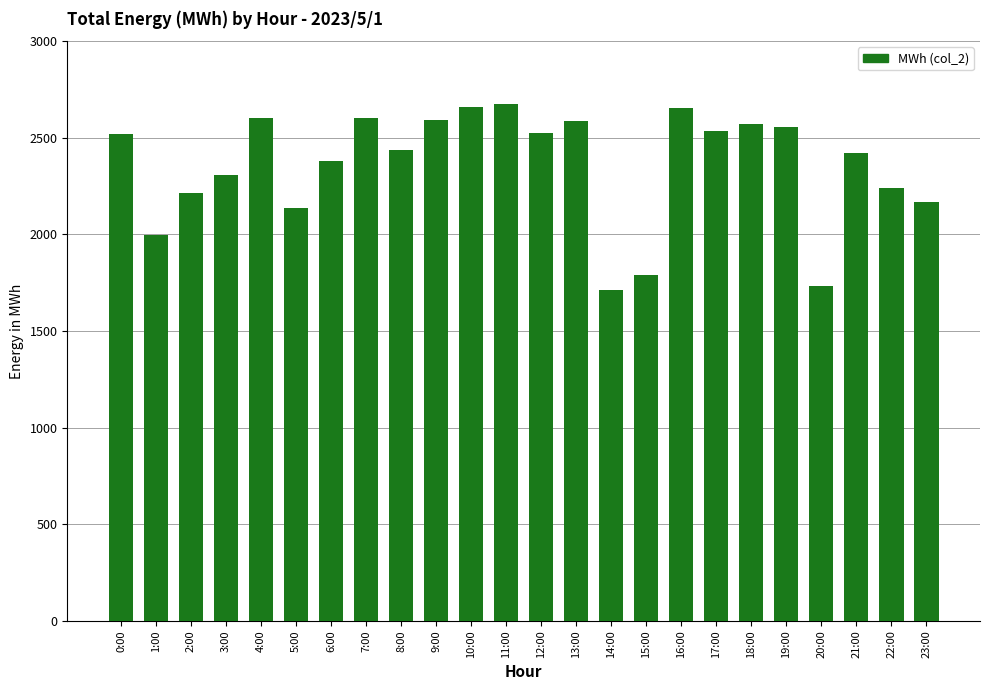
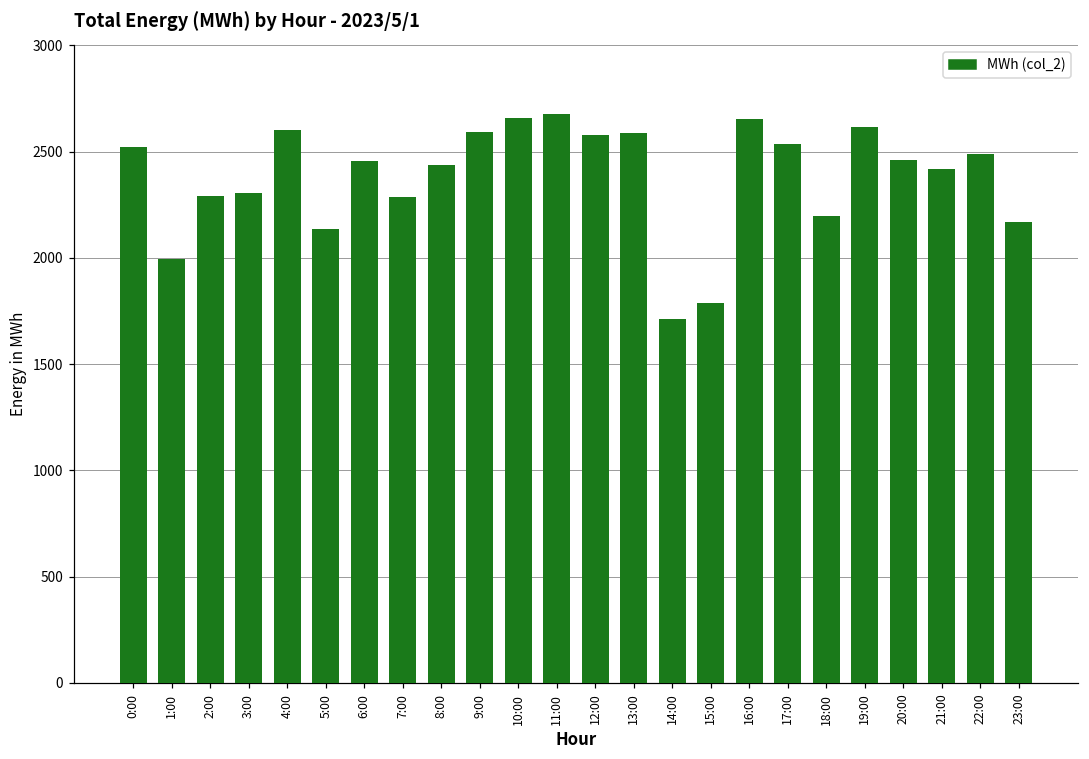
2:00: 2210 -> 2290
6:00: 2380 -> 2460
7:00: 2600 -> 2290
12:00: 2530 -> 2580
18:00: 2570 -> 2200
19:00: 2560 -> 2620
20:00: 1730 -> 2460
22:00: 2240 -> 2490
